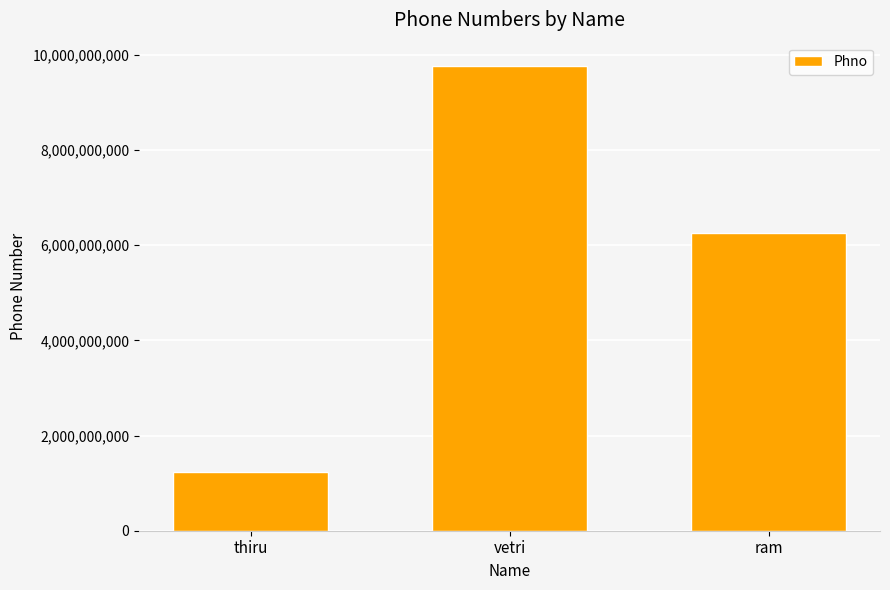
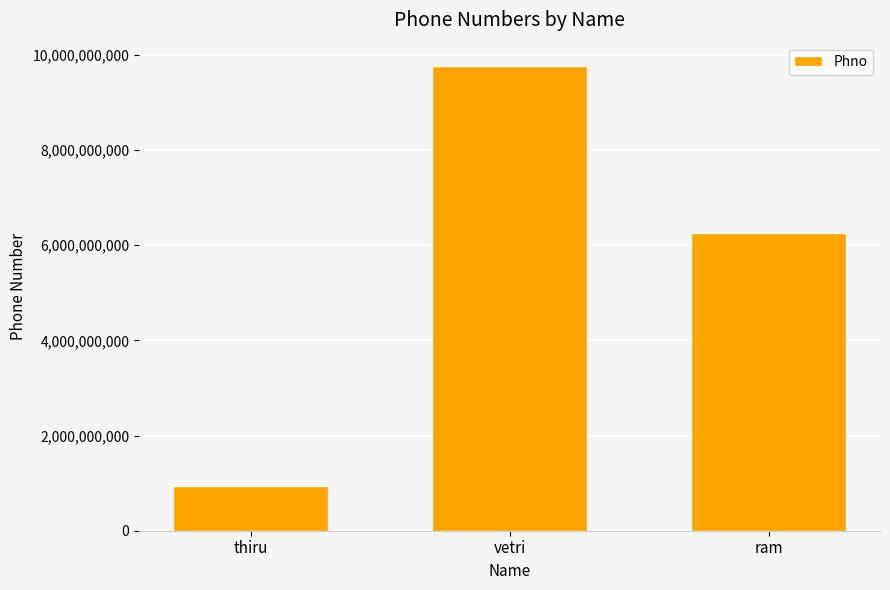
thiru: 1,200,000,000 -> 900,000,000
